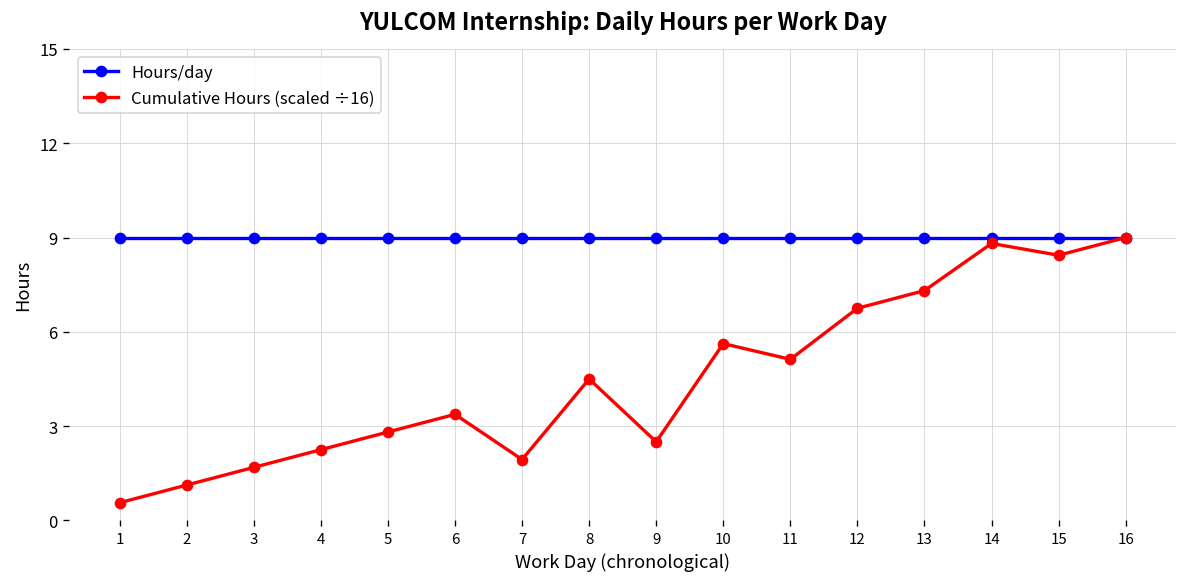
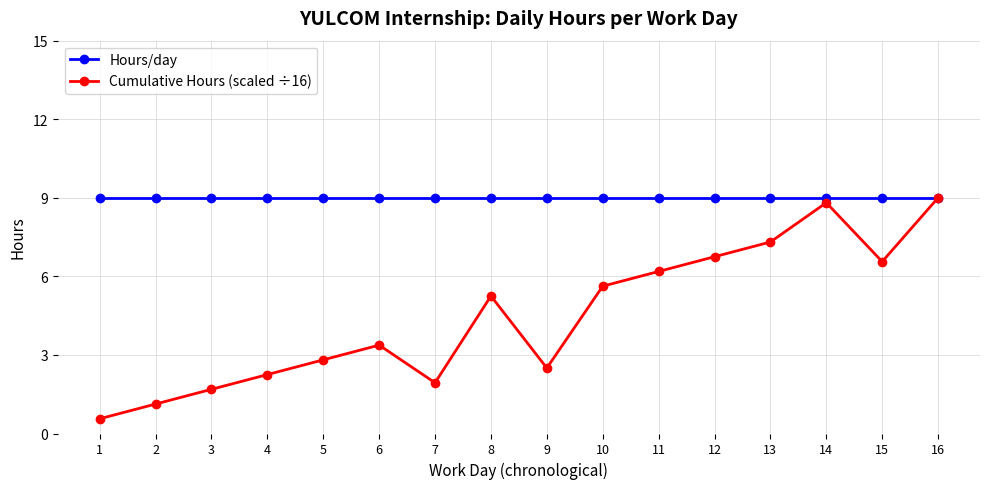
Cumulative Hours (scaled ÷16), 8: 4.5 -> 5.3
Cumulative Hours (scaled ÷16), 11: 5.1 -> 6.2
Cumulative Hours (scaled ÷16), 15: 8.4 -> 6.6
